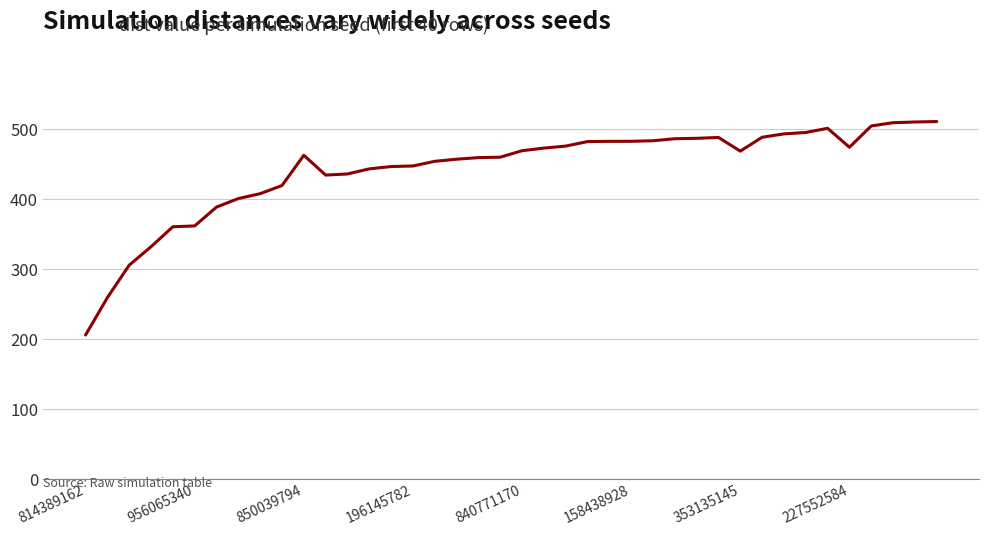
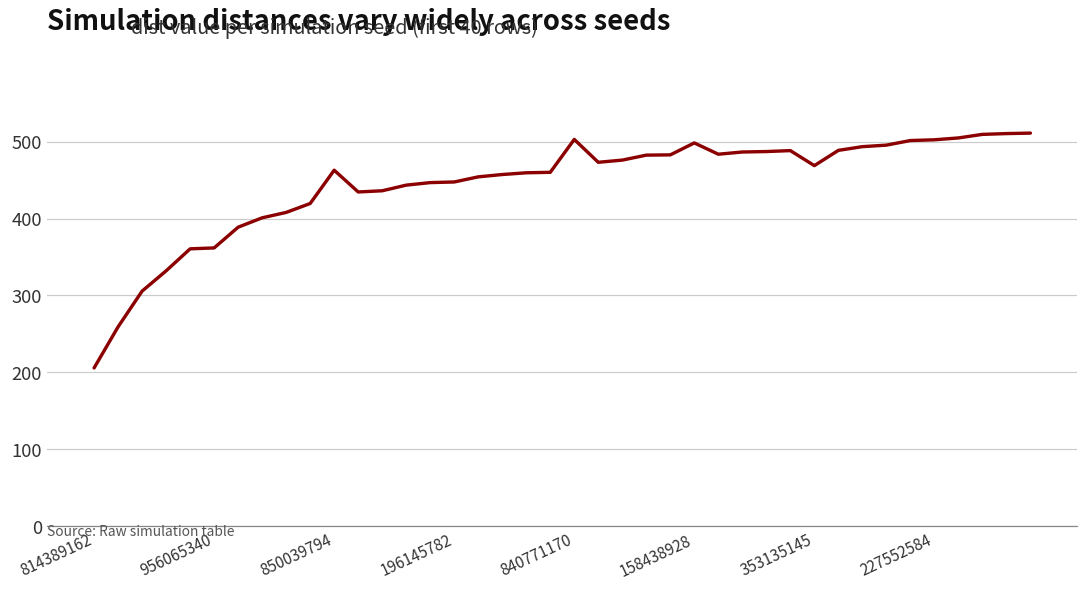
840771170: 470 -> 500
158438928: 480 -> 500
227552584: 470 -> 500
